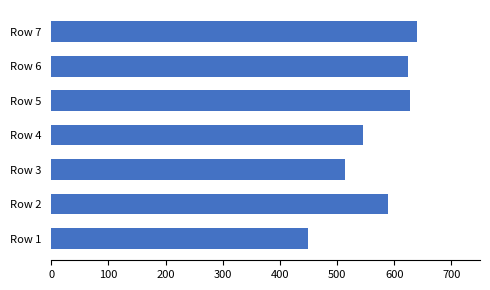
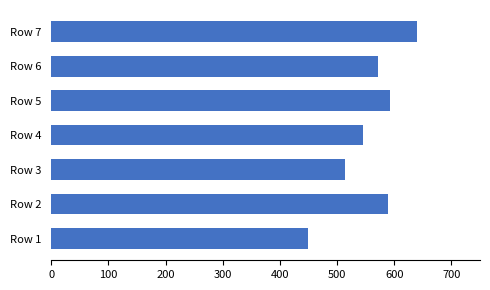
Row 6: 620 -> 570
Row 5: 630 -> 590
